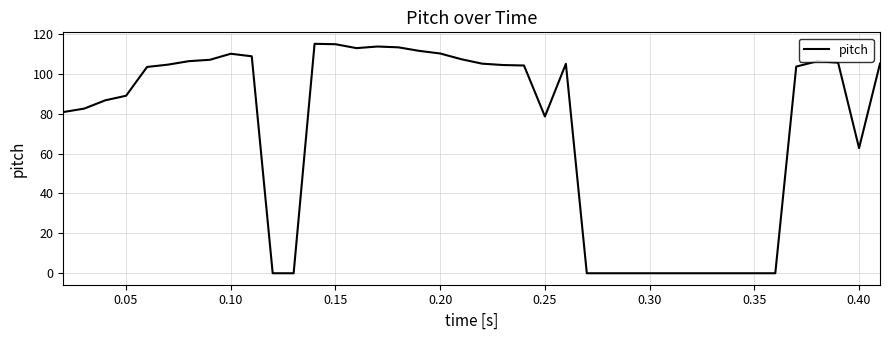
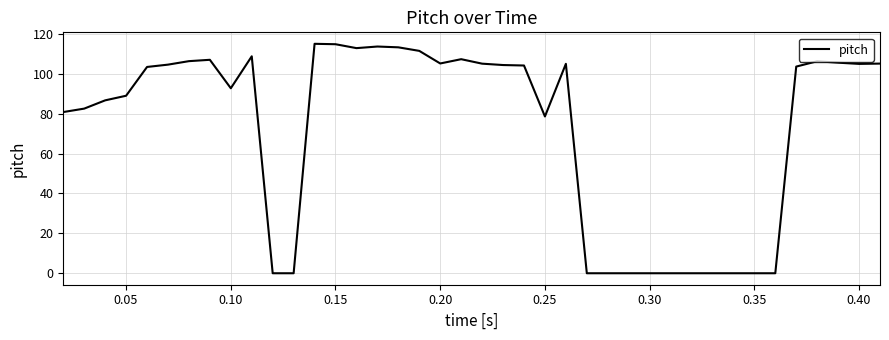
0.10: 110 -> 93
0.20: 110 -> 105
0.40: 63 -> 105
